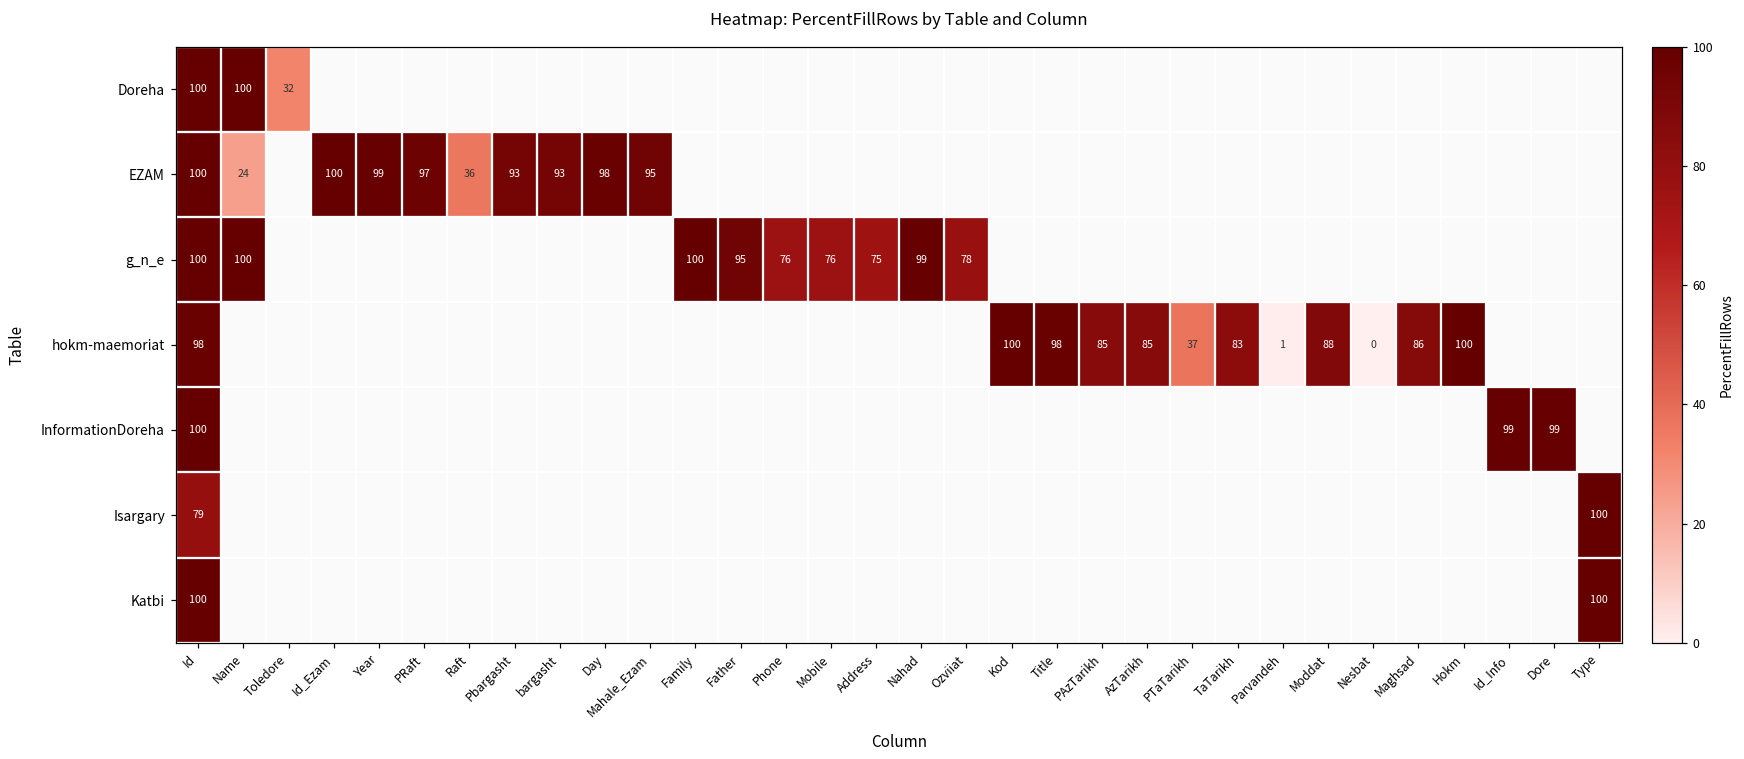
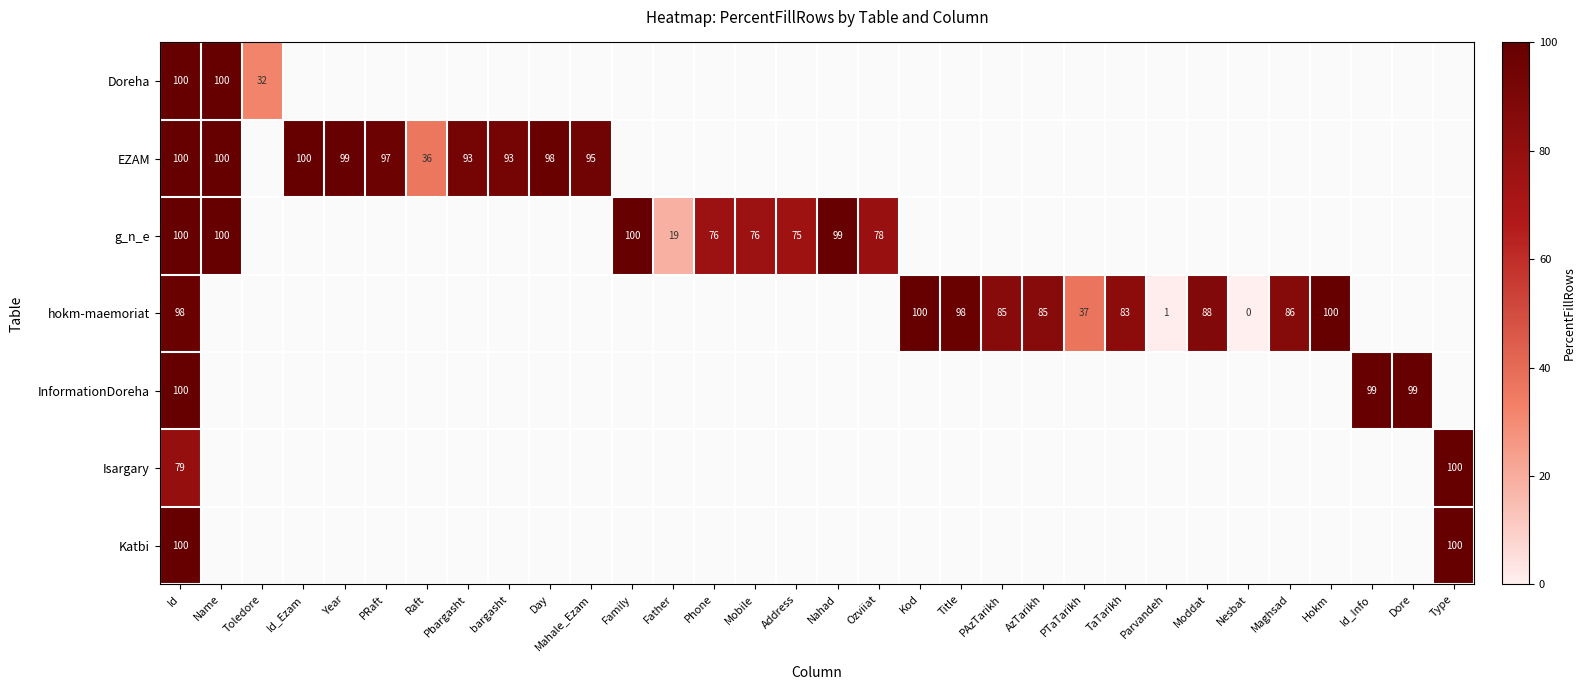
EZAM, Name: 24 -> 100
g_n_e, Father: 95 -> 19
